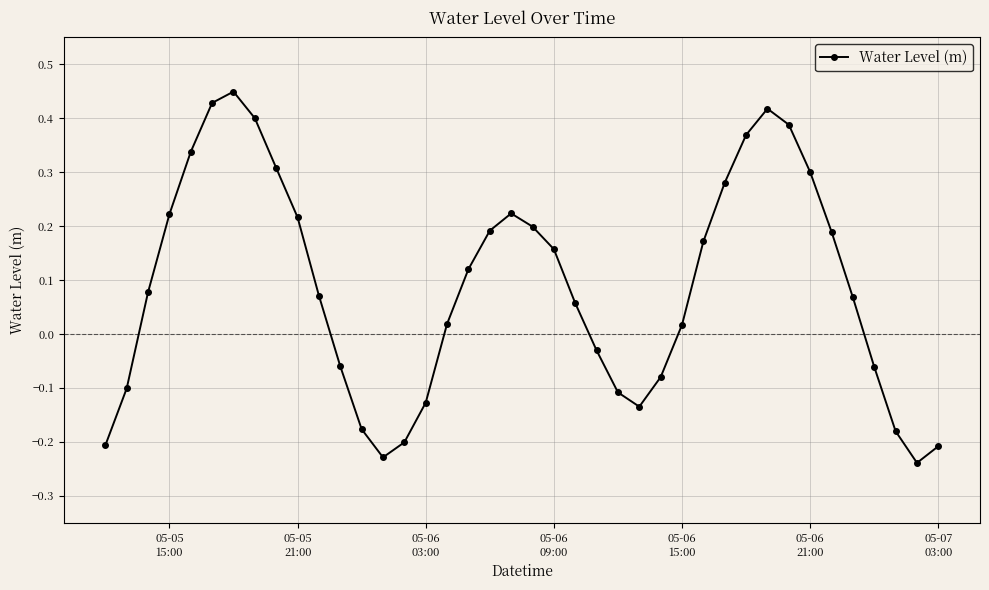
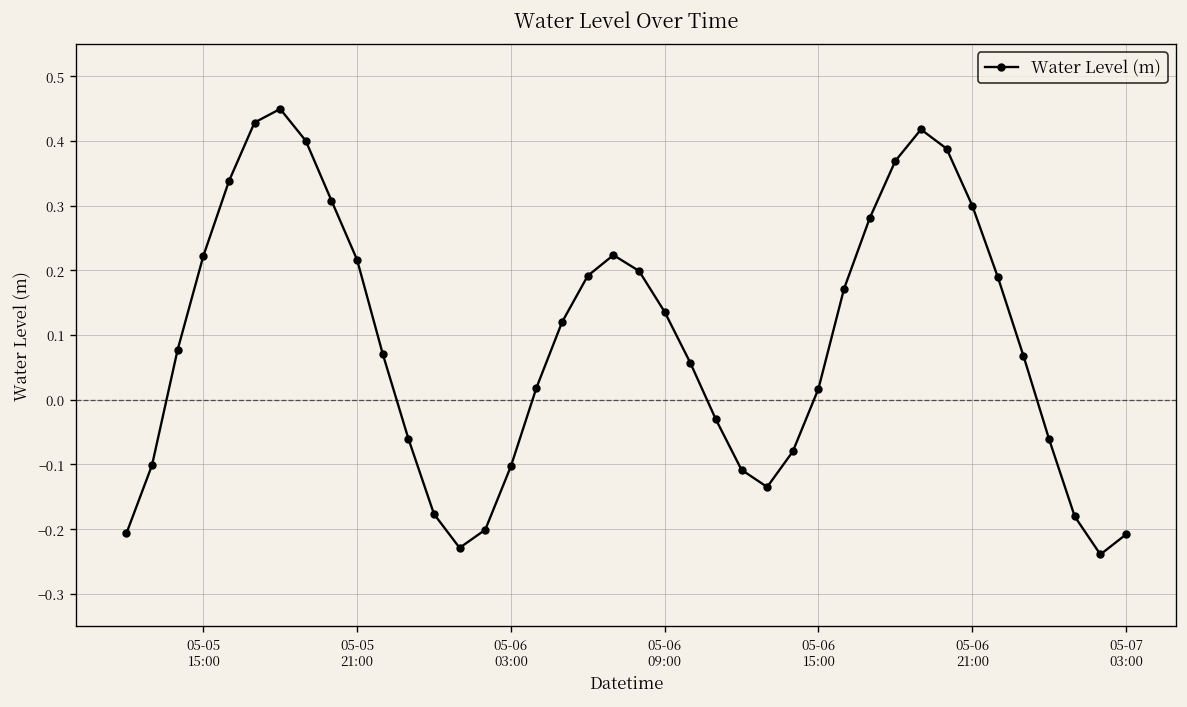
05-06 03:00: -0.13 -> -0.10
05-06 09:00: 0.16 -> 0.14
